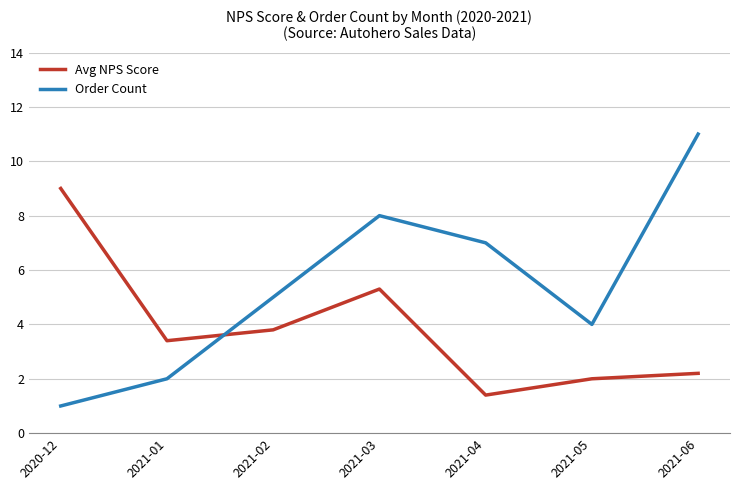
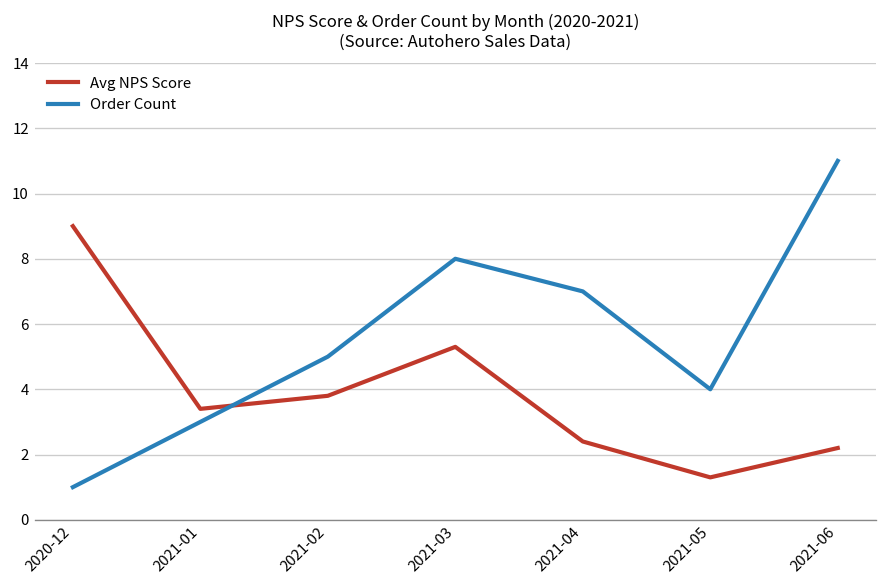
Order Count, 2021-01: 2 -> 3
Avg NPS Score, 2021-04: 1.4 -> 2.4
Avg NPS Score, 2021-05: 2.0 -> 1.3
